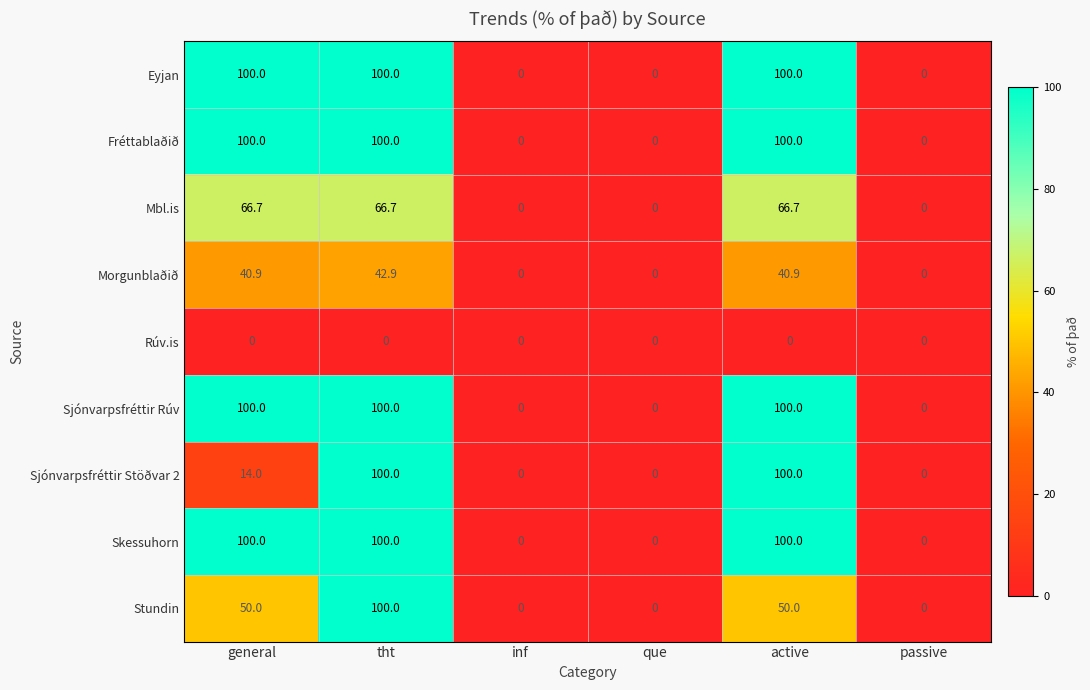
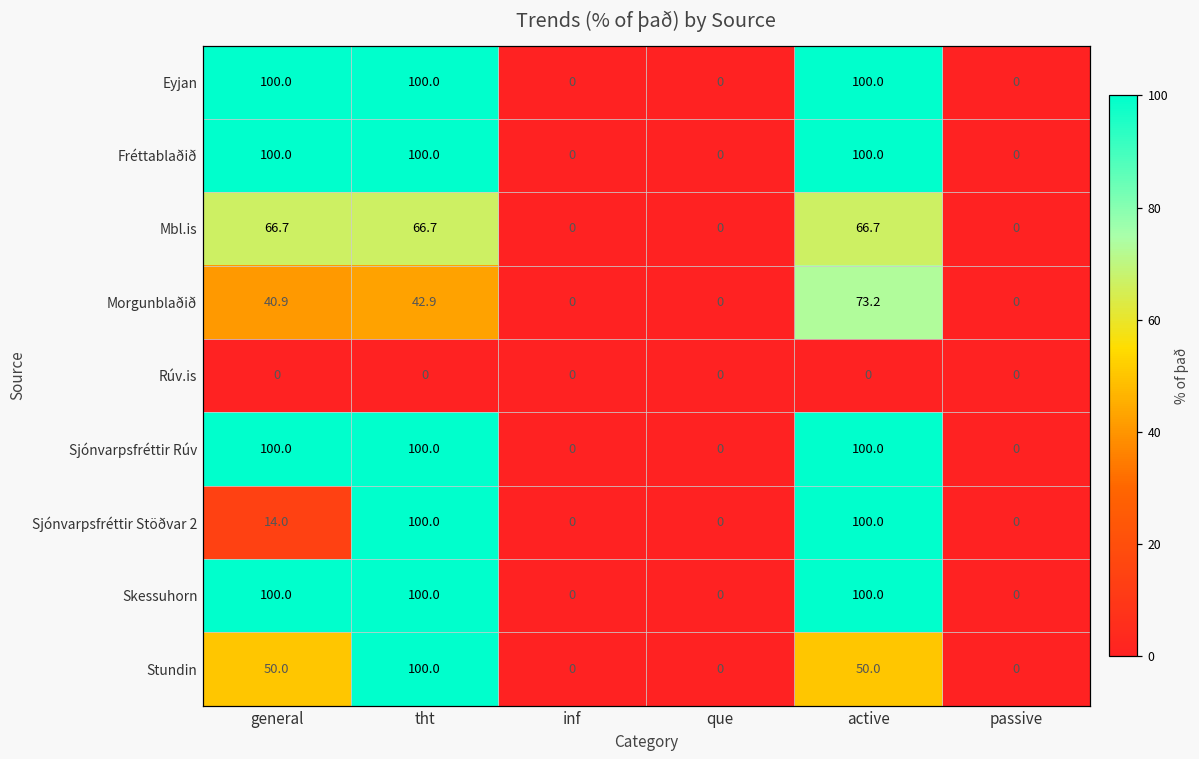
Morgunblaðið, active: 40.9 -> 73.2
